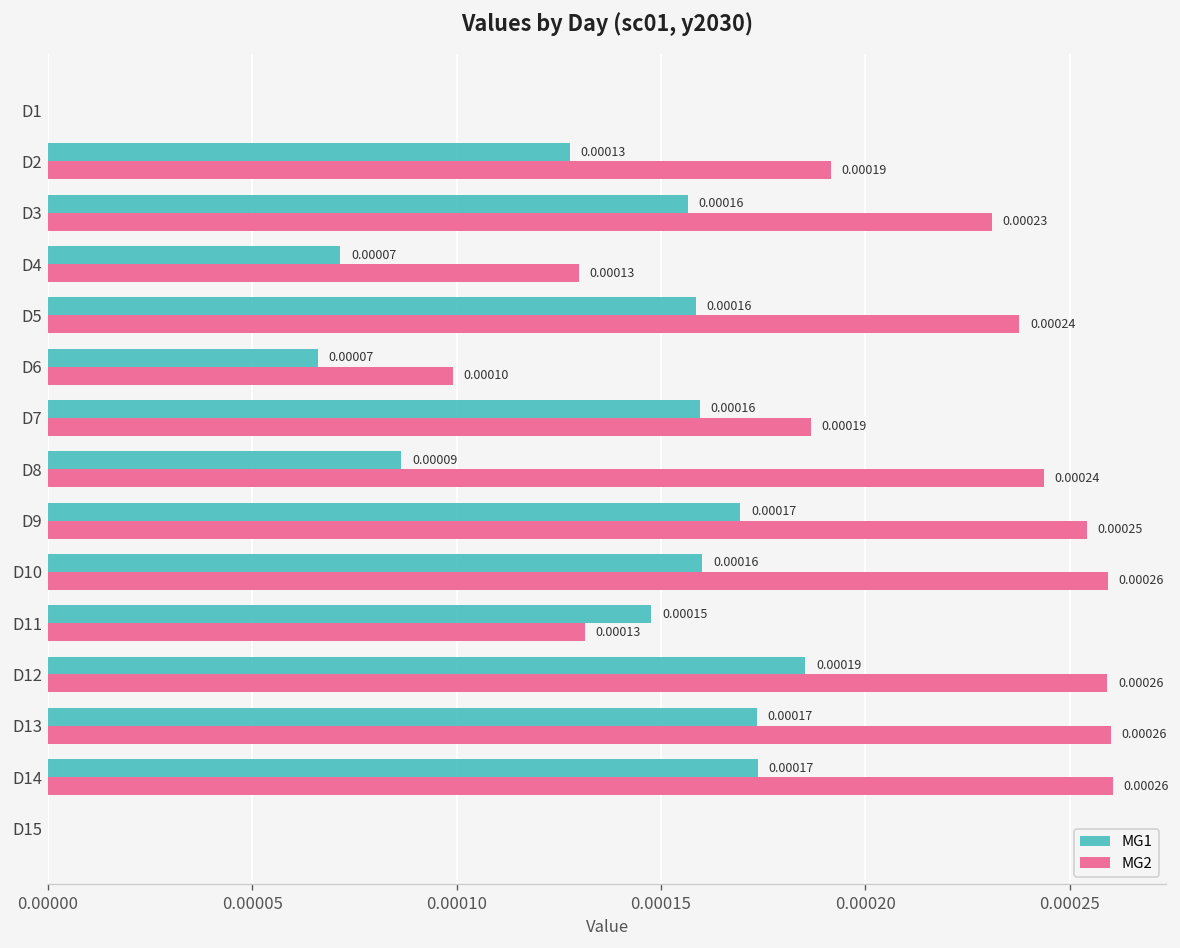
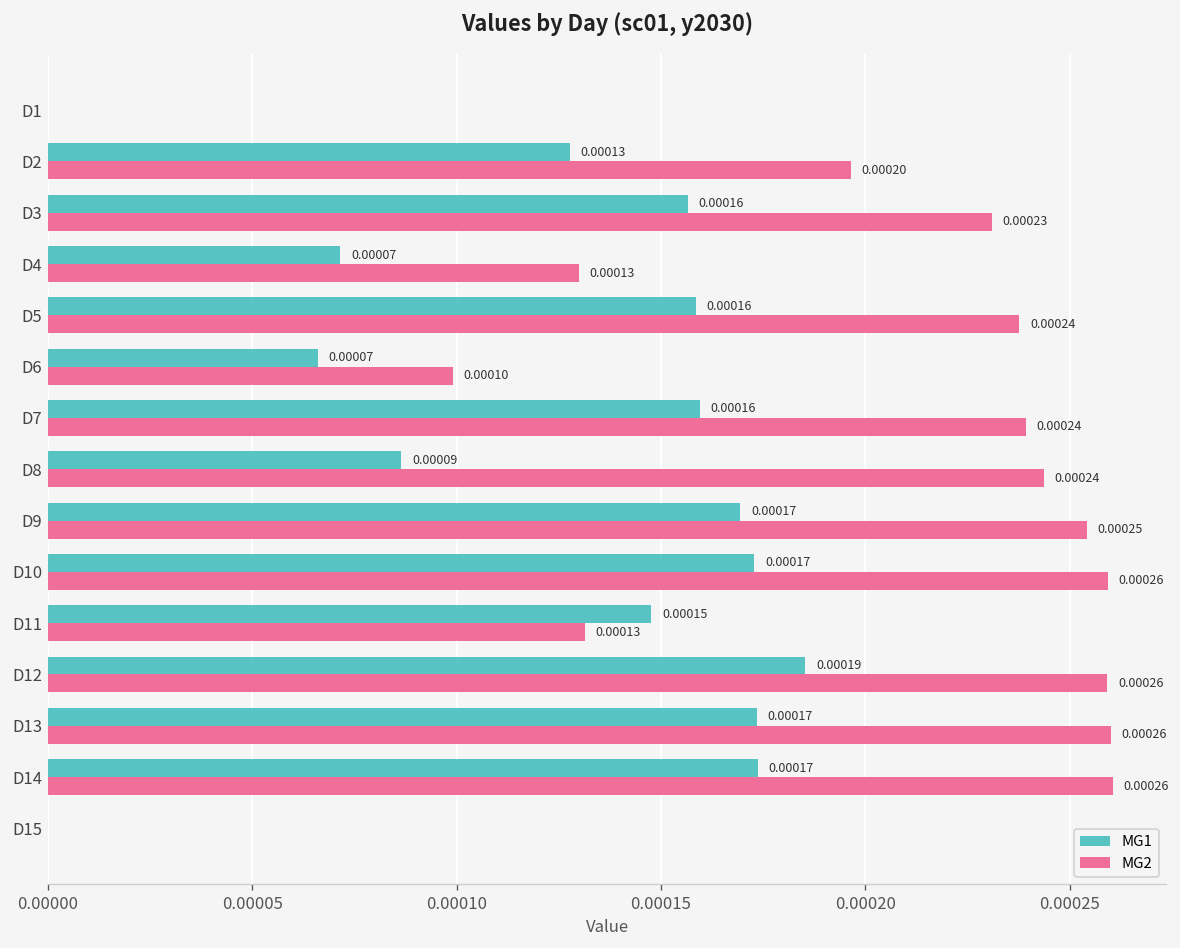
MG2, D2: 0.00019 -> 0.00020
MG2, D7: 0.00019 -> 0.00024
MG1, D10: 0.00016 -> 0.00017
